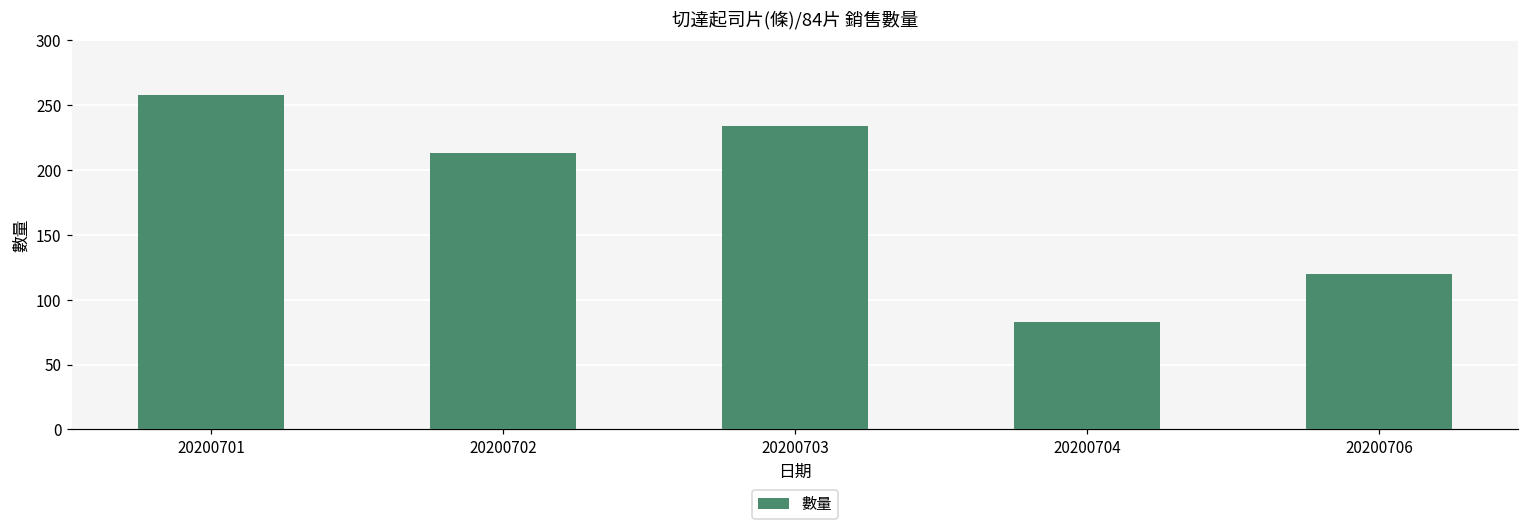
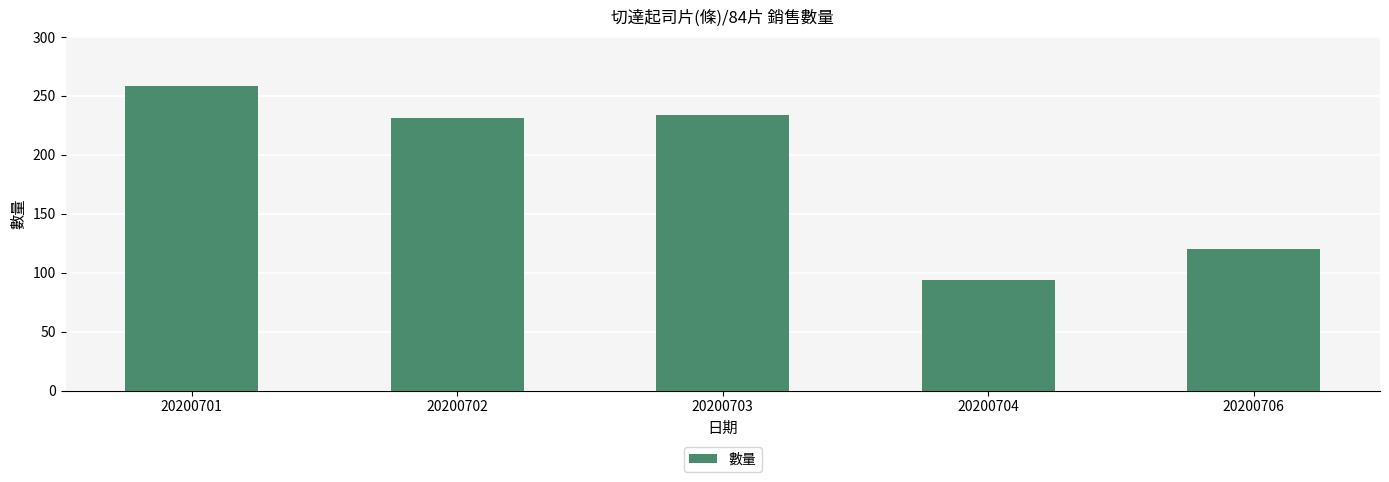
20200702: 213 -> 231
20200704: 83 -> 94
